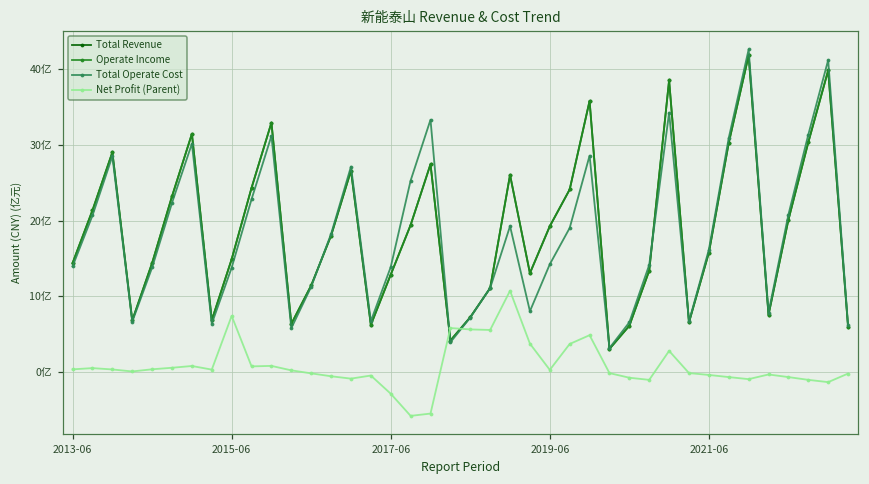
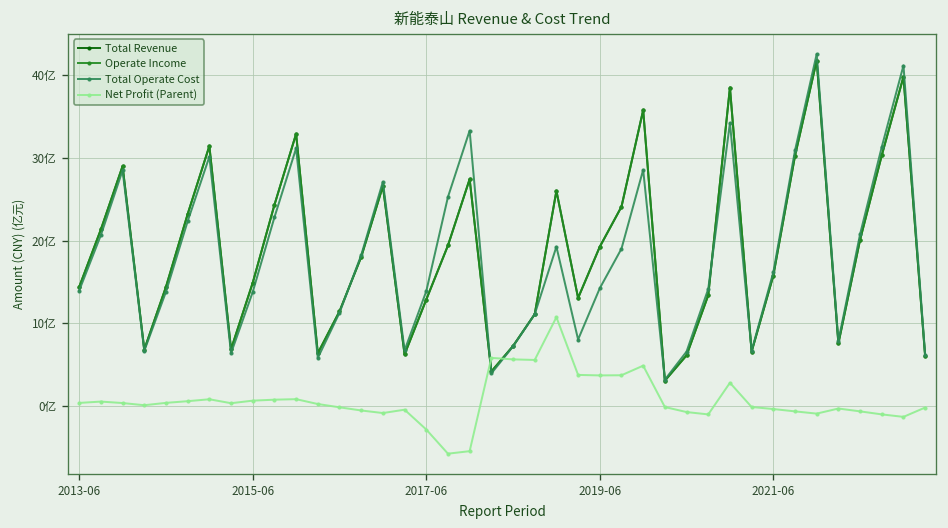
Net Profit (Parent), 2015-06: 7亿 -> 1亿
Net Profit (Parent), 2019-06: 0亿 -> 4亿
